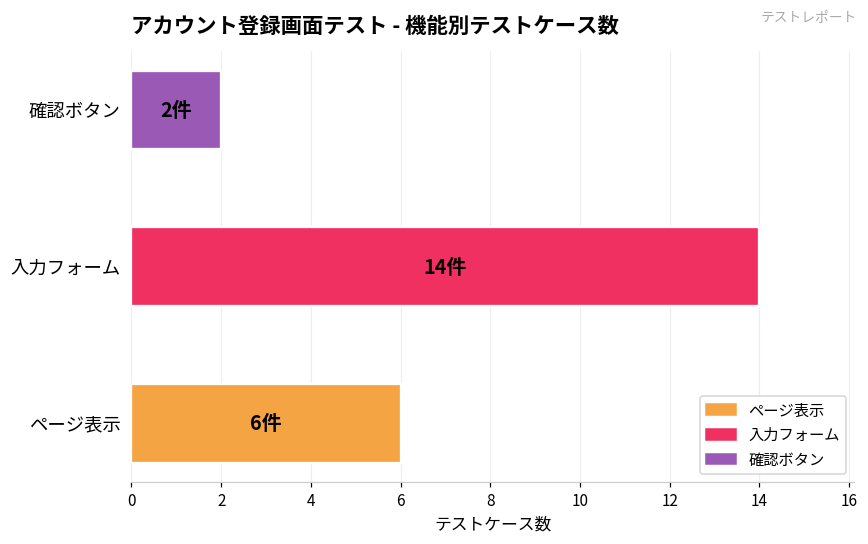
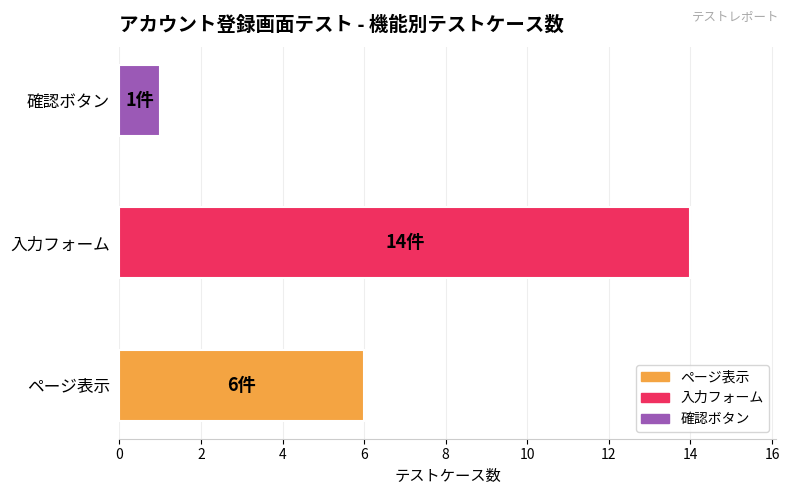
確認ボタン: 2件 -> 1件
